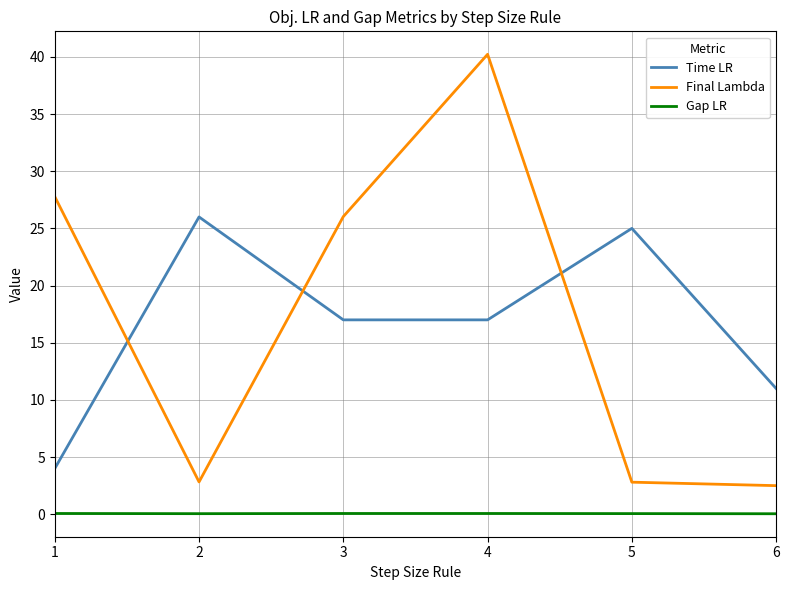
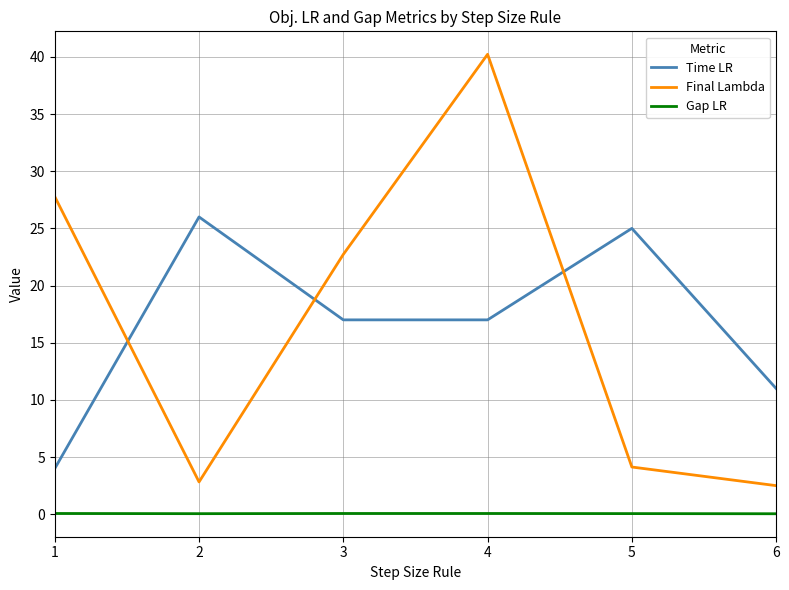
Final Lambda, 3: 26.0 -> 22.7
Final Lambda, 5: 2.8 -> 4.1
